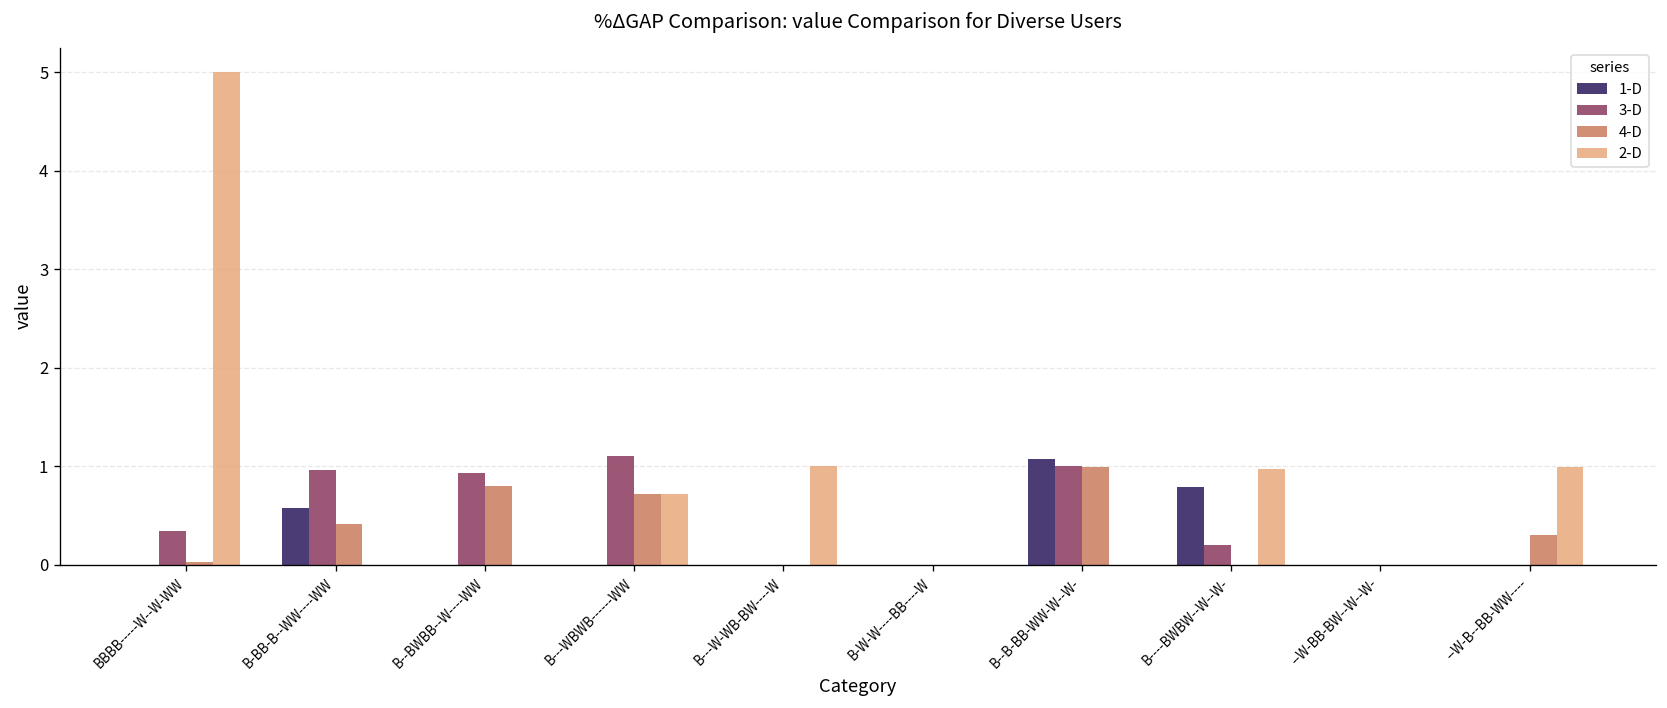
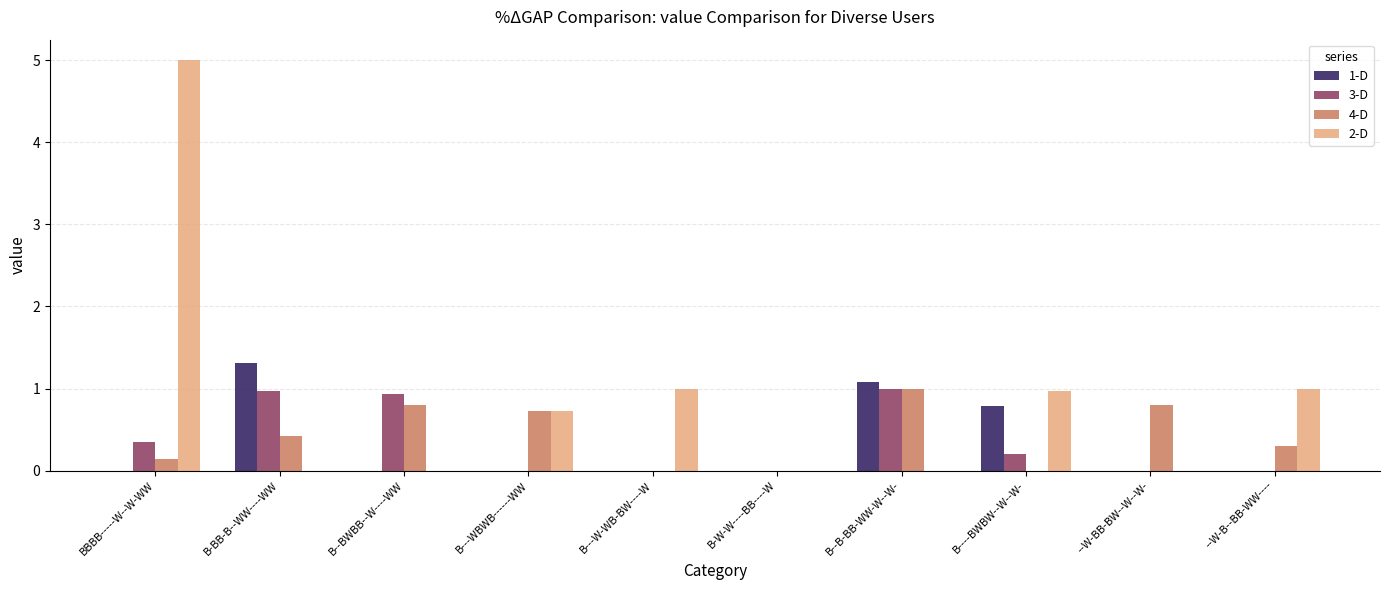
4-D, BBBB-----W--W-WW: 0.0 -> 0.1
1-D, B-BB-B--WW----WW: 0.6 -> 1.3
3-D, B---WBWB------WW: 1.1 -> 0.0
4-D, --W-BB-BW--W--W-: 0.0 -> 0.8
